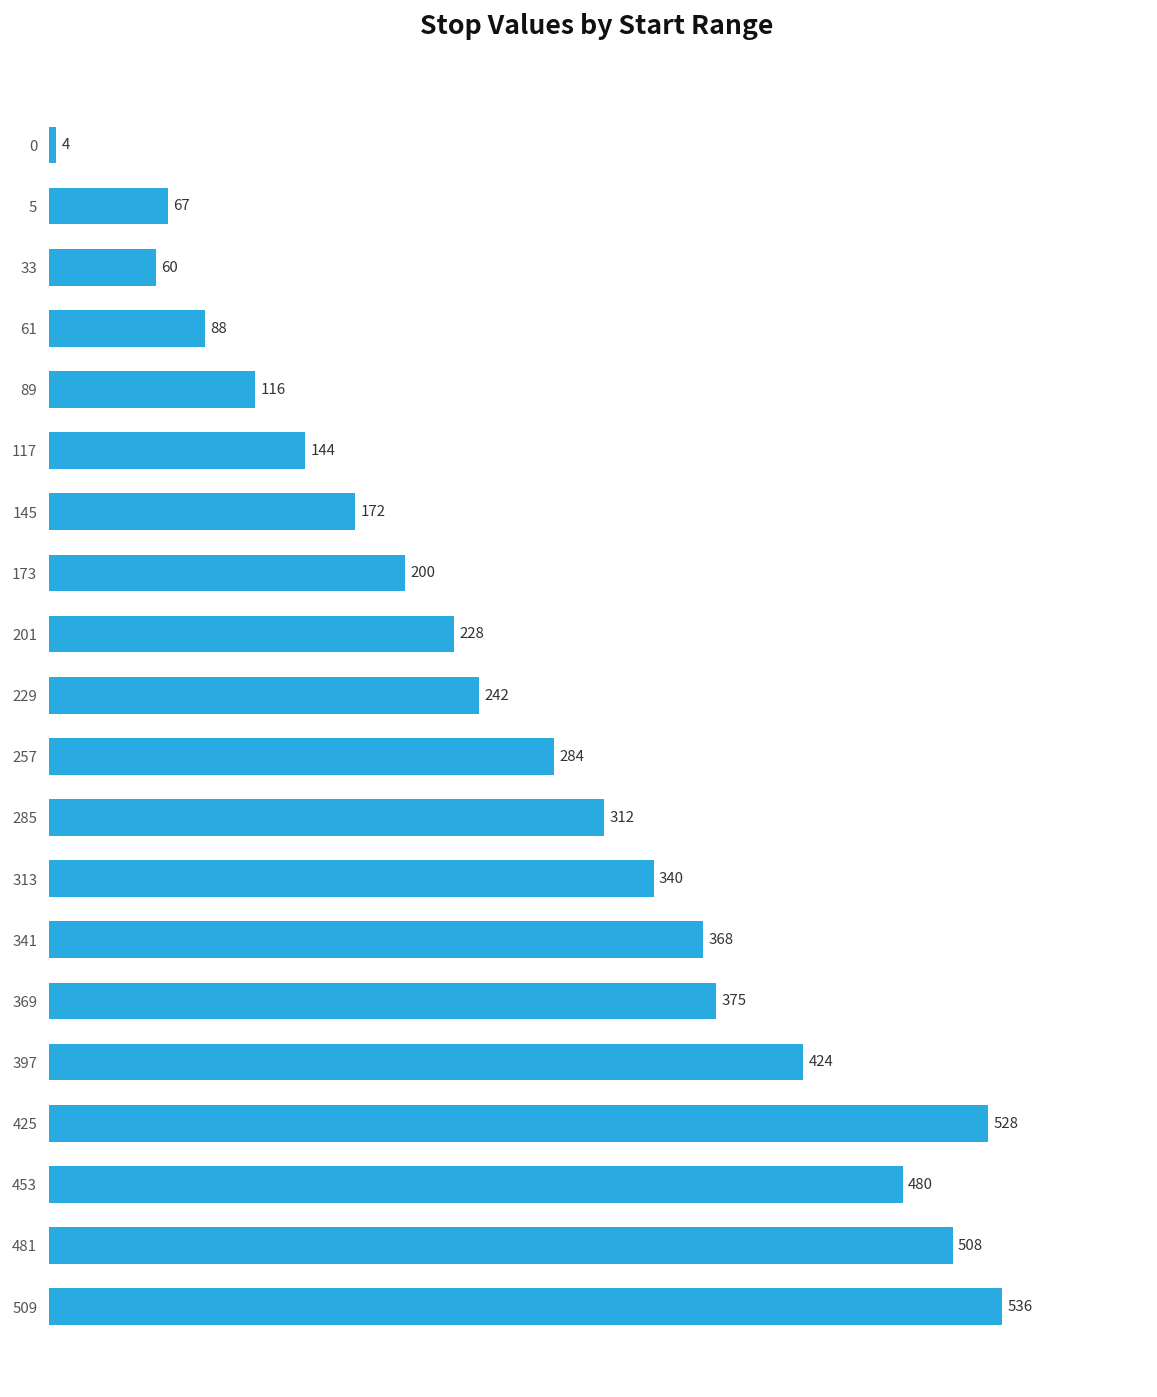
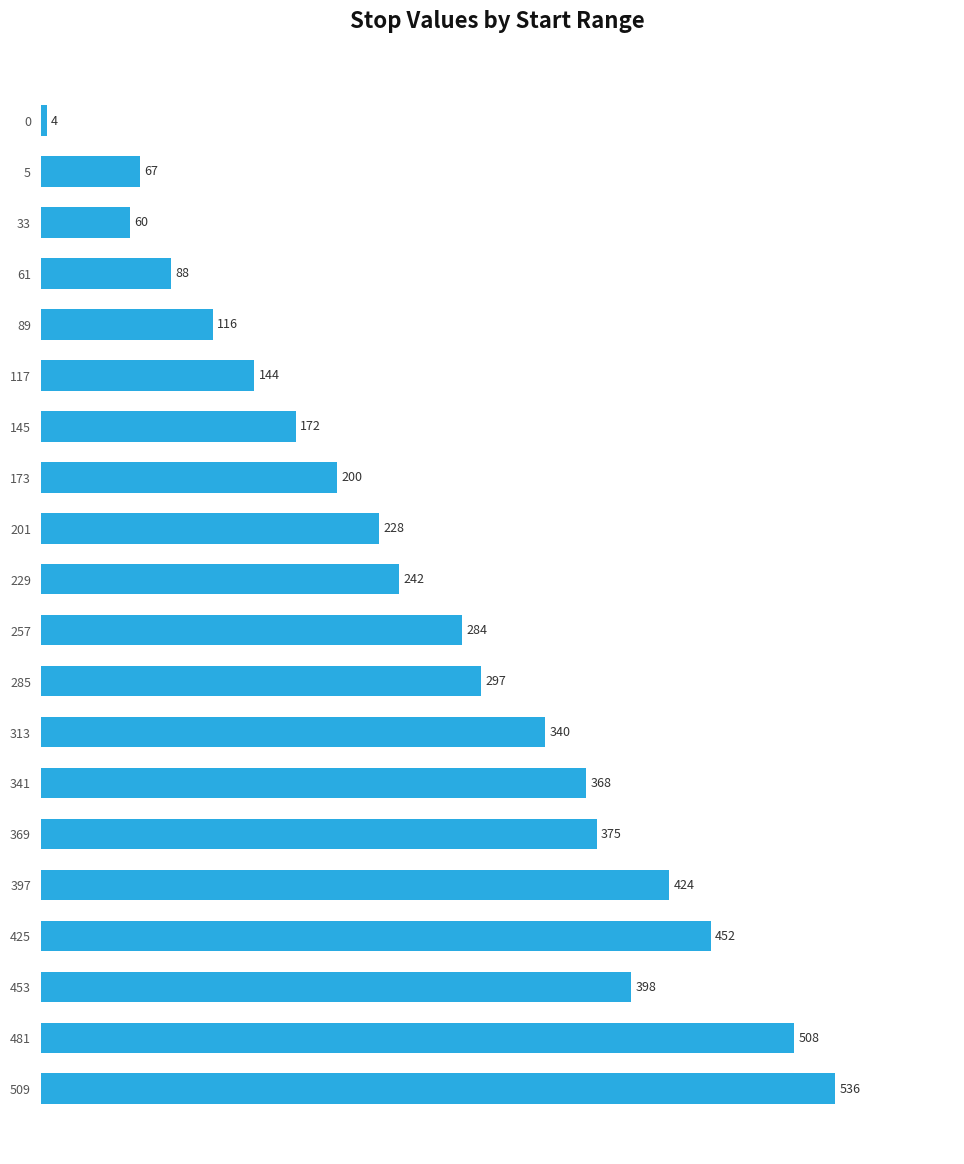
285: 312 -> 297
425: 528 -> 452
453: 480 -> 398
